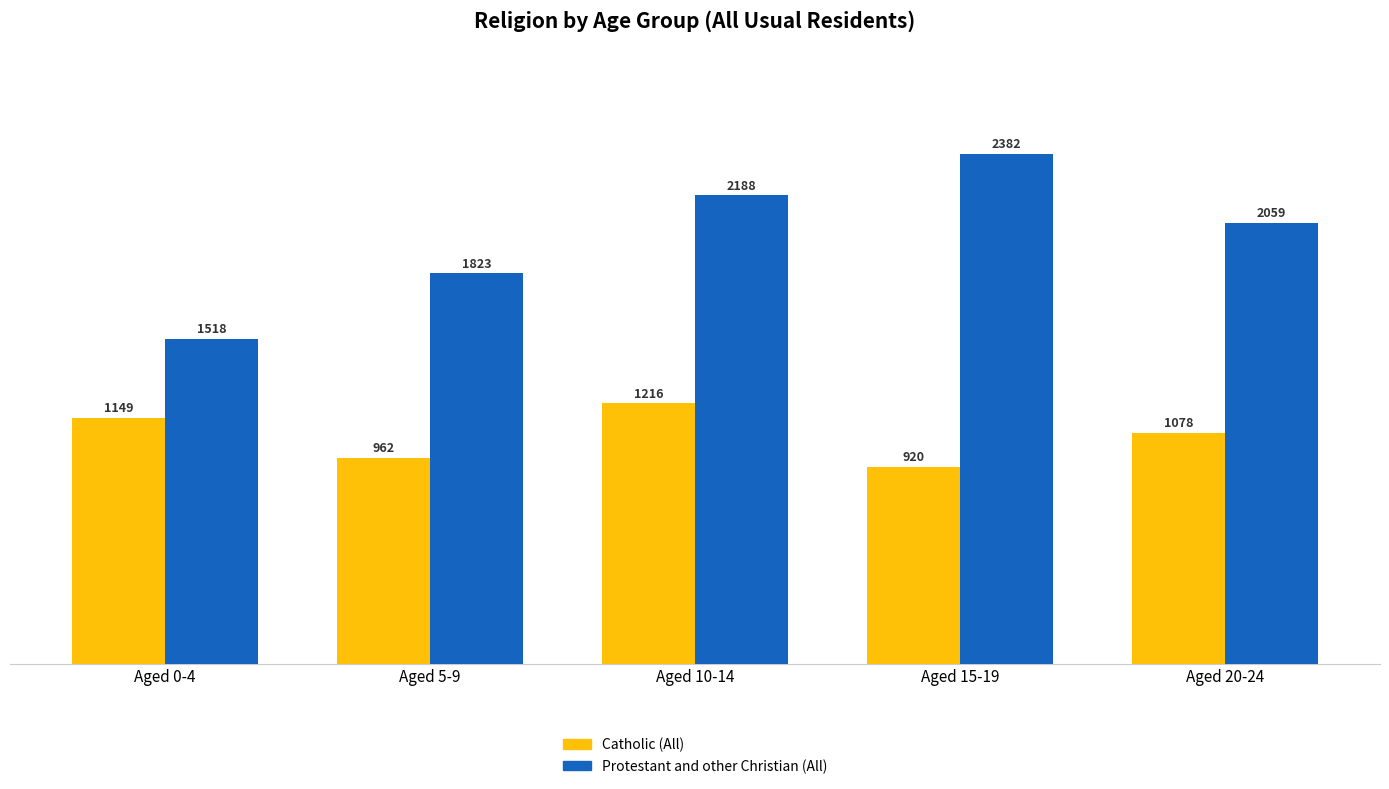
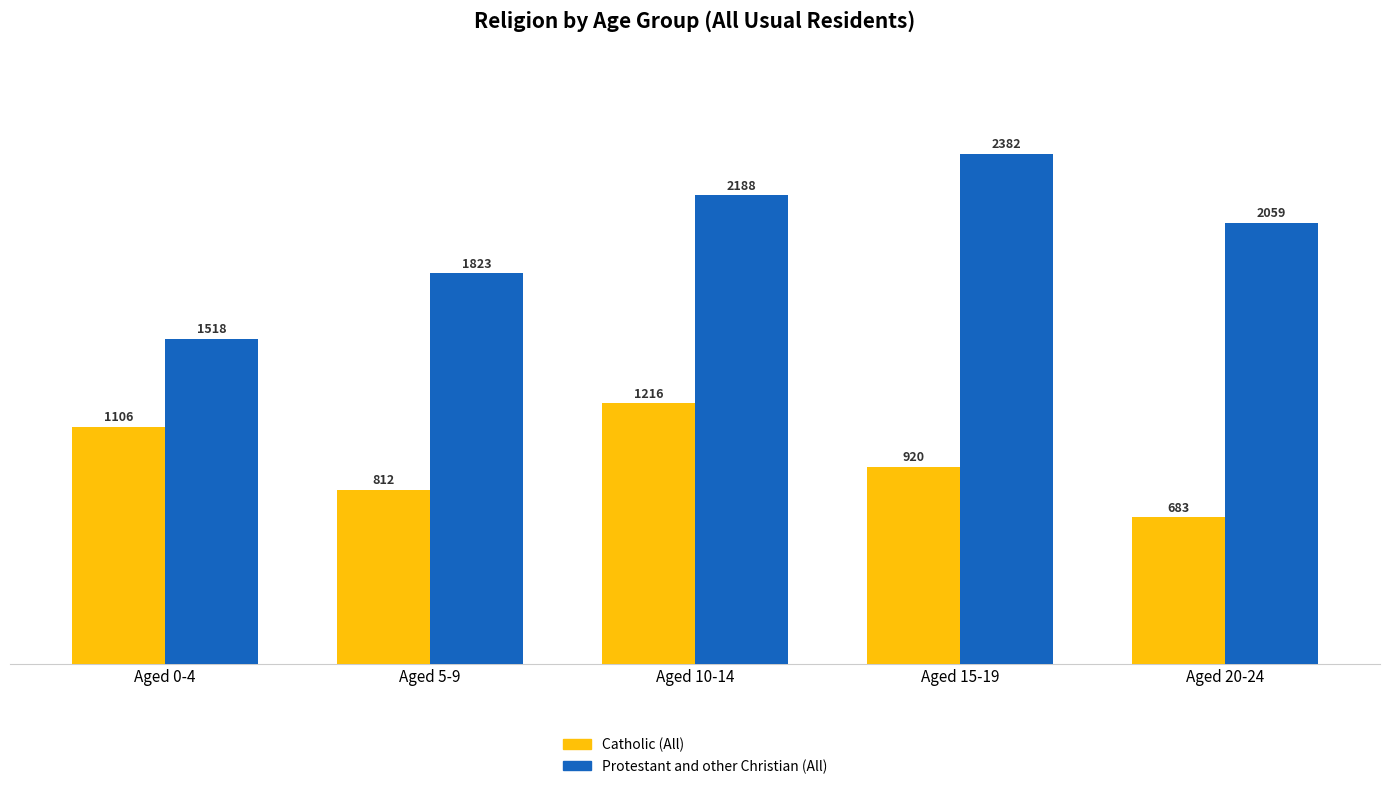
Catholic (All), Aged 0-4: 1149 -> 1106
Catholic (All), Aged 5-9: 962 -> 812
Catholic (All), Aged 20-24: 1078 -> 683
